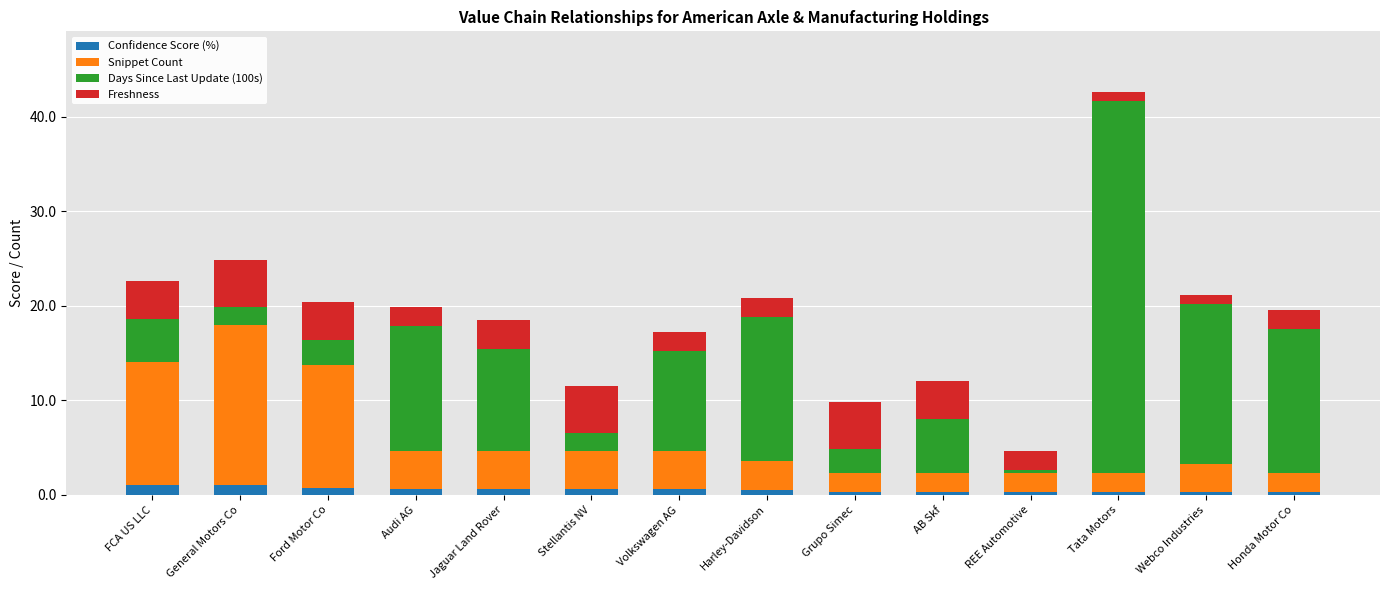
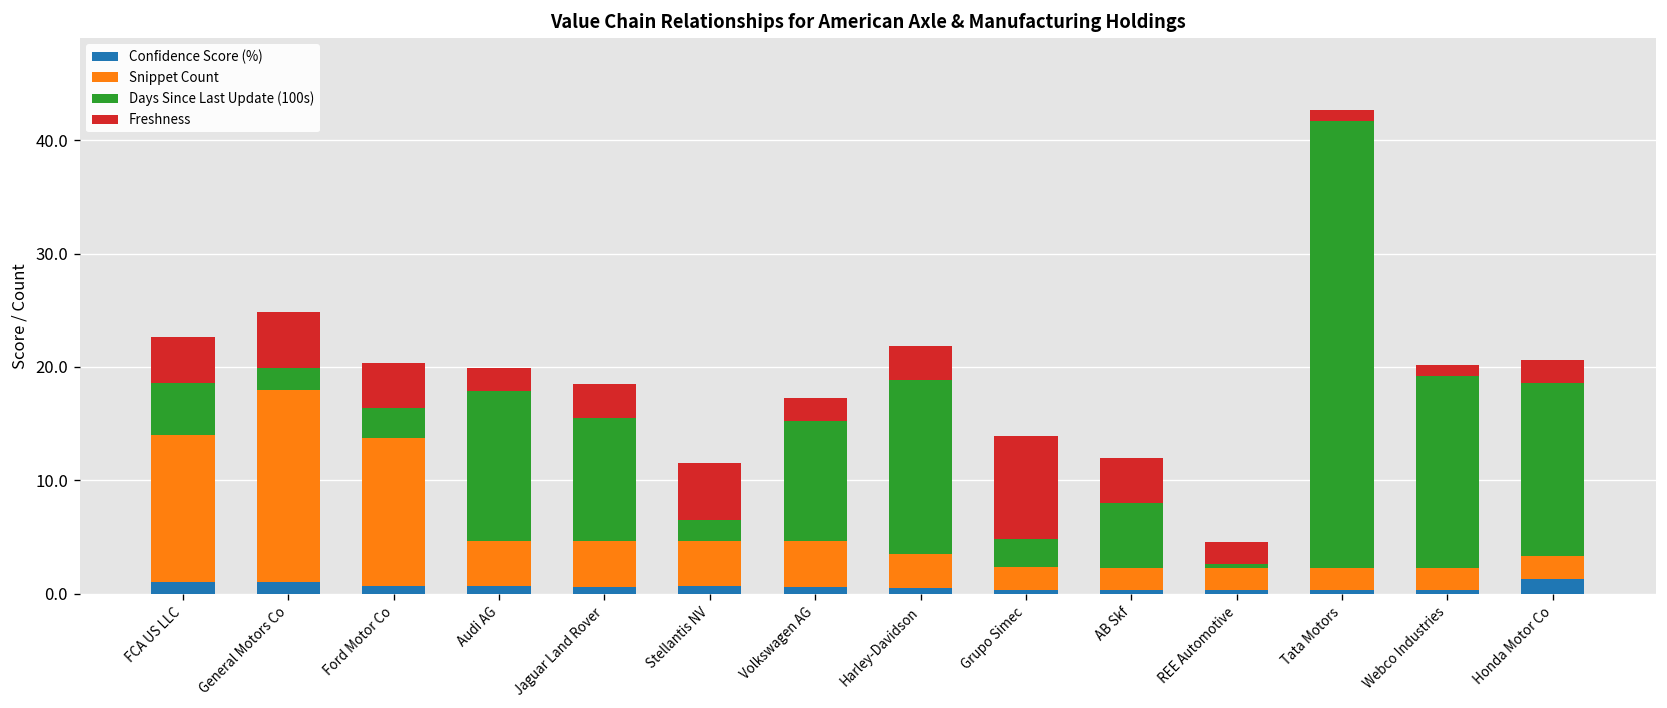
Freshness, Harley-Davidson: 2 -> 3
Freshness, Grupo Simec: 5 -> 9
Snippet Count, Webco Industries: 3 -> 2
Confidence Score (%), Honda Motor Co: 0 -> 1
